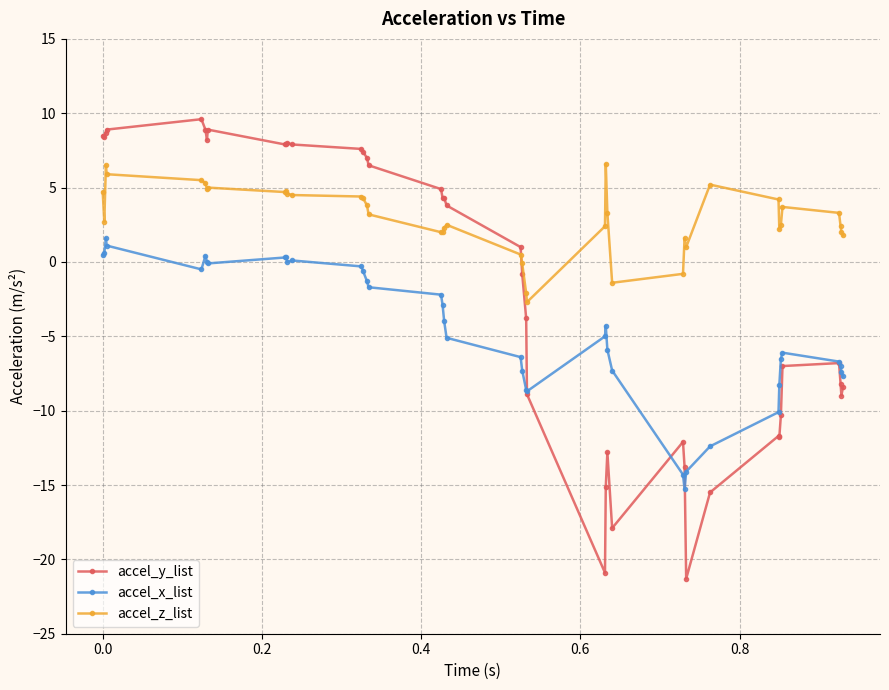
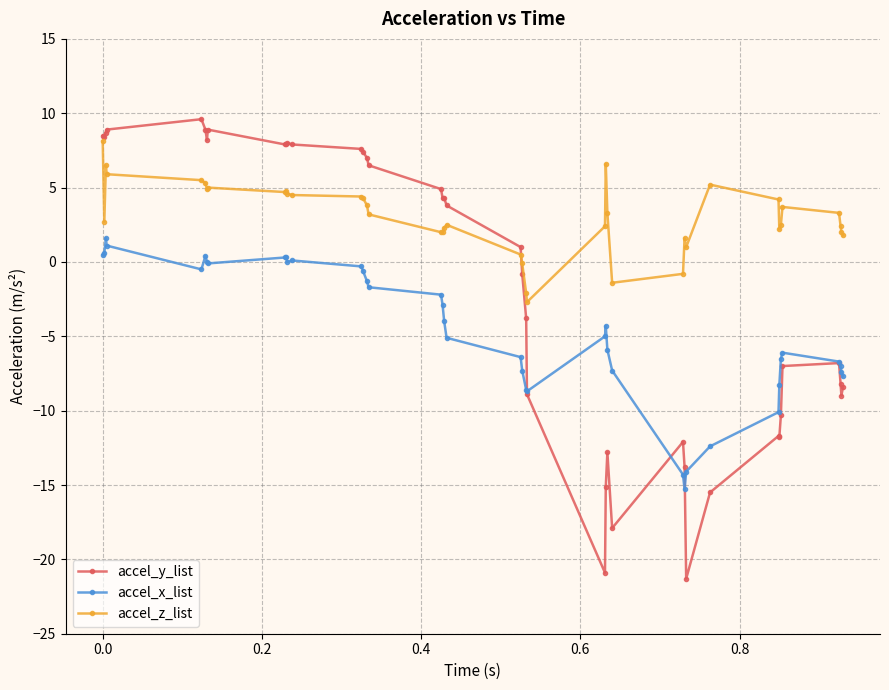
accel_z_list, 0.0: 4.7 -> 8.1
